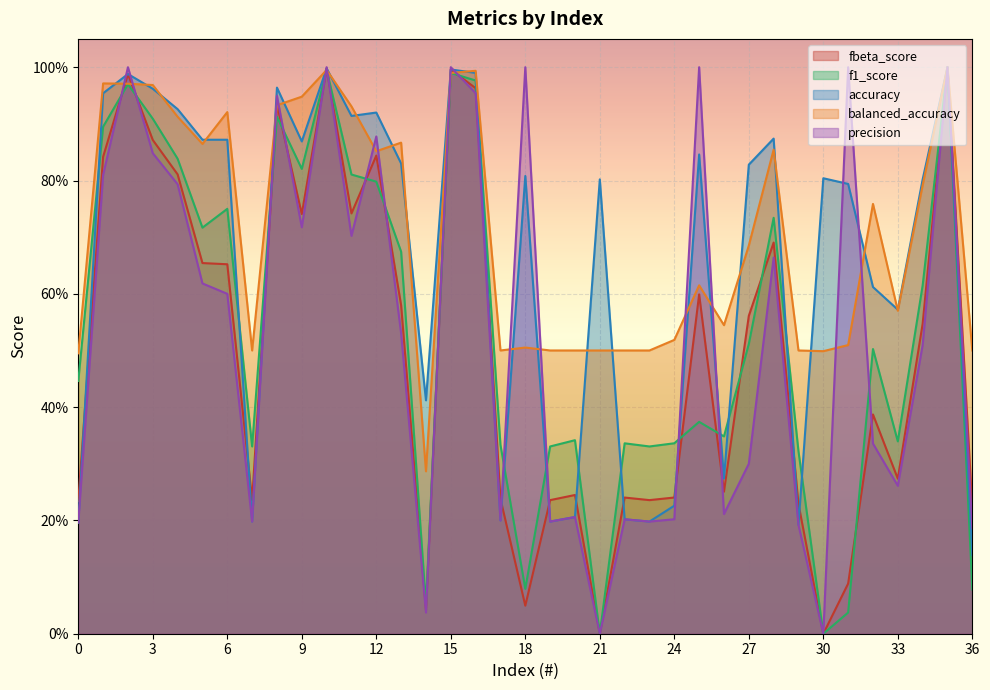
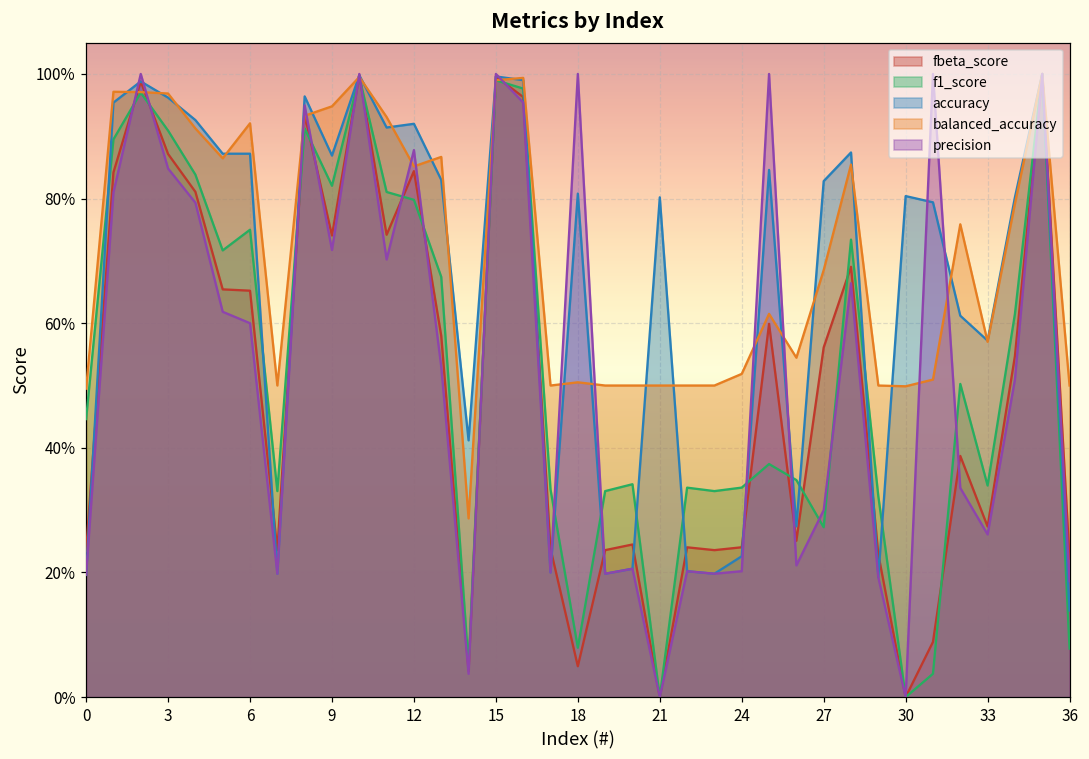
f1_score, 27: 51% -> 27%
